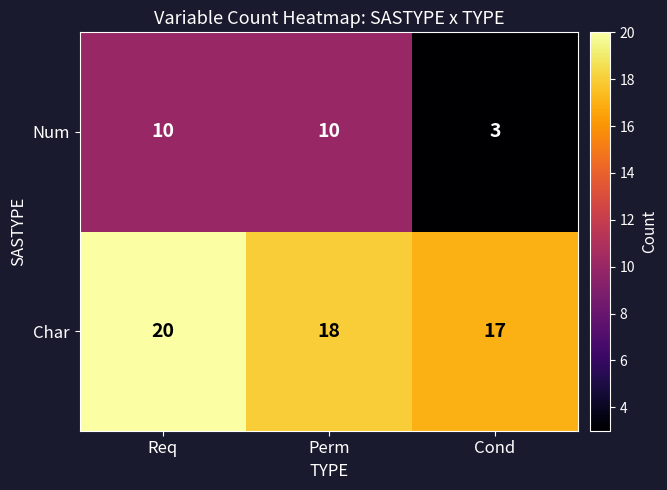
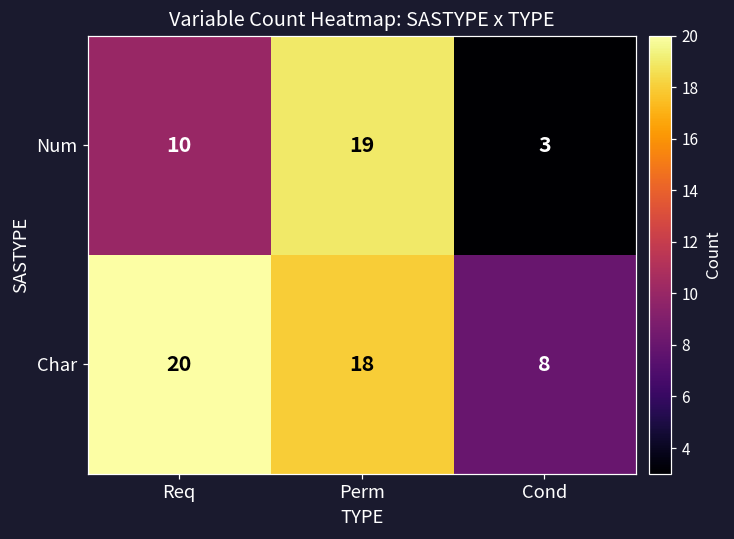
Num, Perm: 10 -> 19
Char, Cond: 17 -> 8
